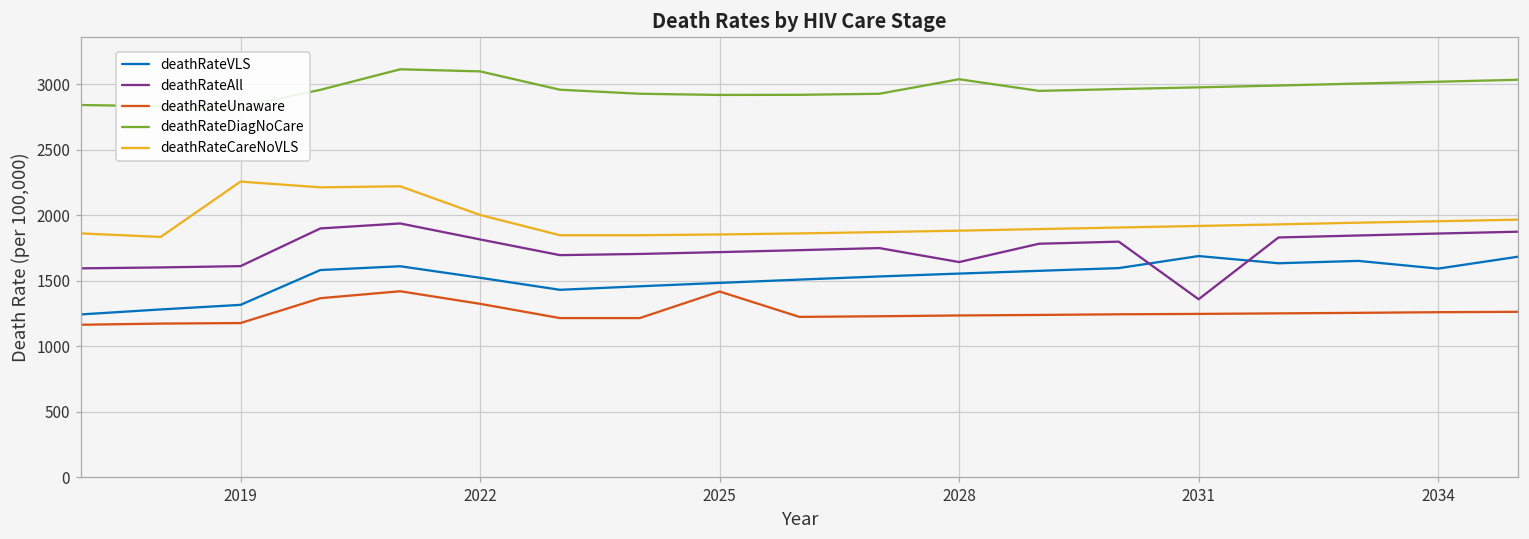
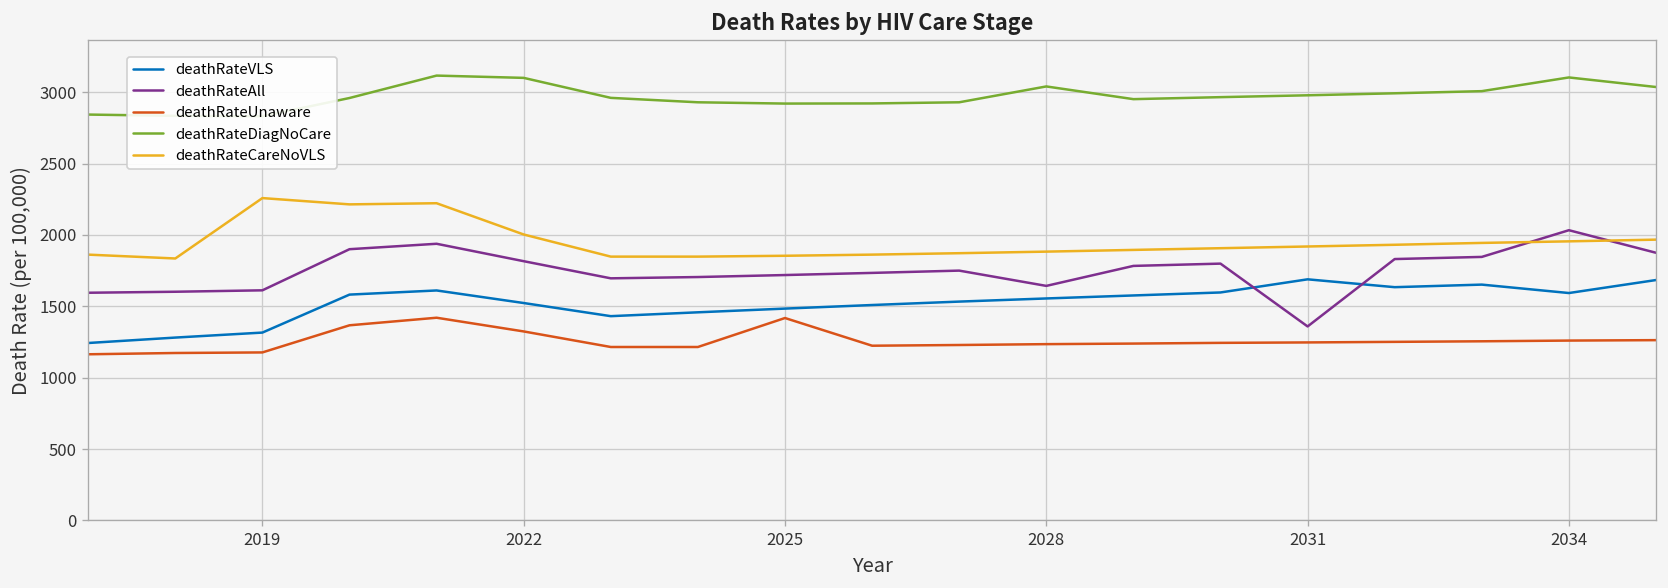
deathRateAll, 2034: 1860 -> 2030
deathRateDiagNoCare, 2034: 3020 -> 3100
